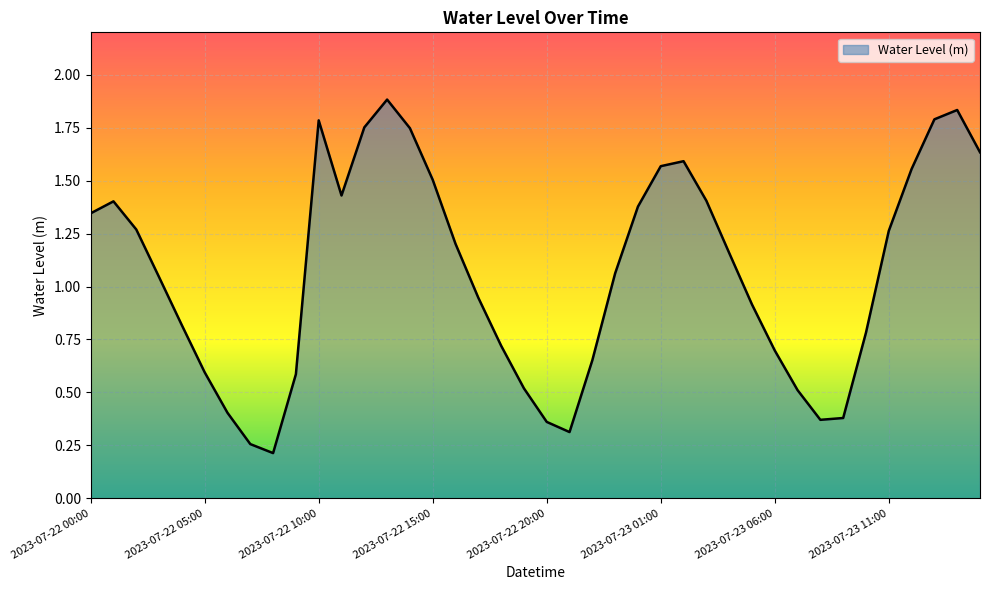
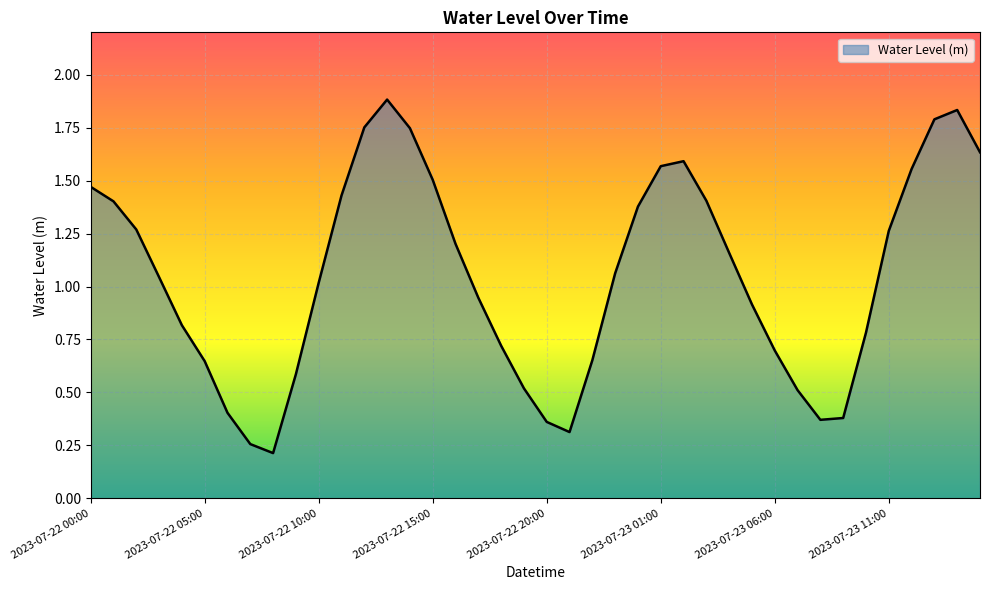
2023-07-22 00:00: 1.35 -> 1.47
2023-07-22 05:00: 0.59 -> 0.65
2023-07-22 10:00: 1.78 -> 1.02
